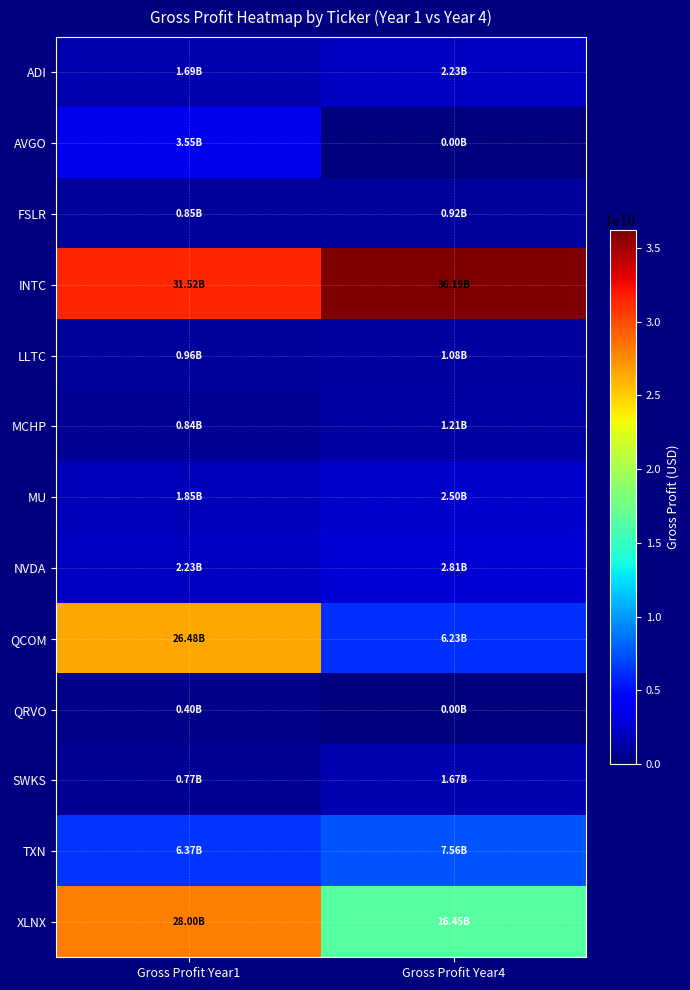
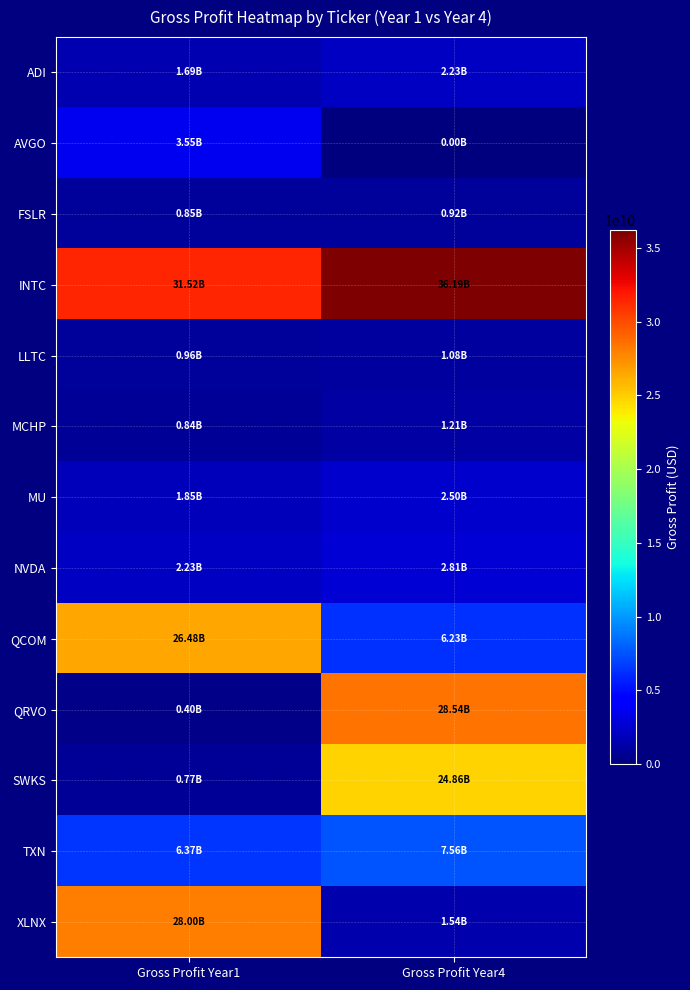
QRVO, Gross Profit Year4: 0.00B -> 28.54B
SWKS, Gross Profit Year4: 1.67B -> 24.86B
XLNX, Gross Profit Year4: 16.45B -> 1.54B
